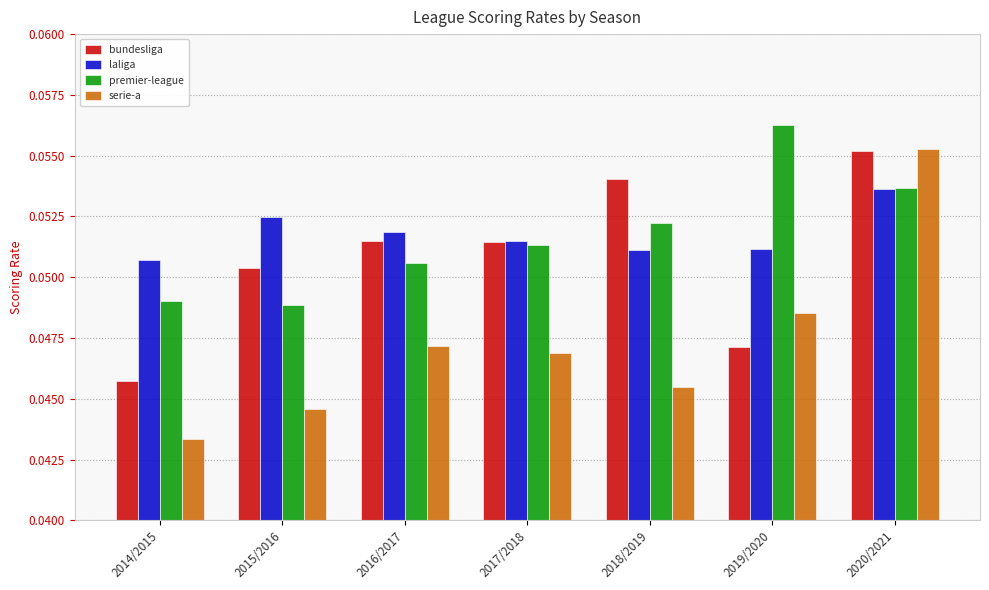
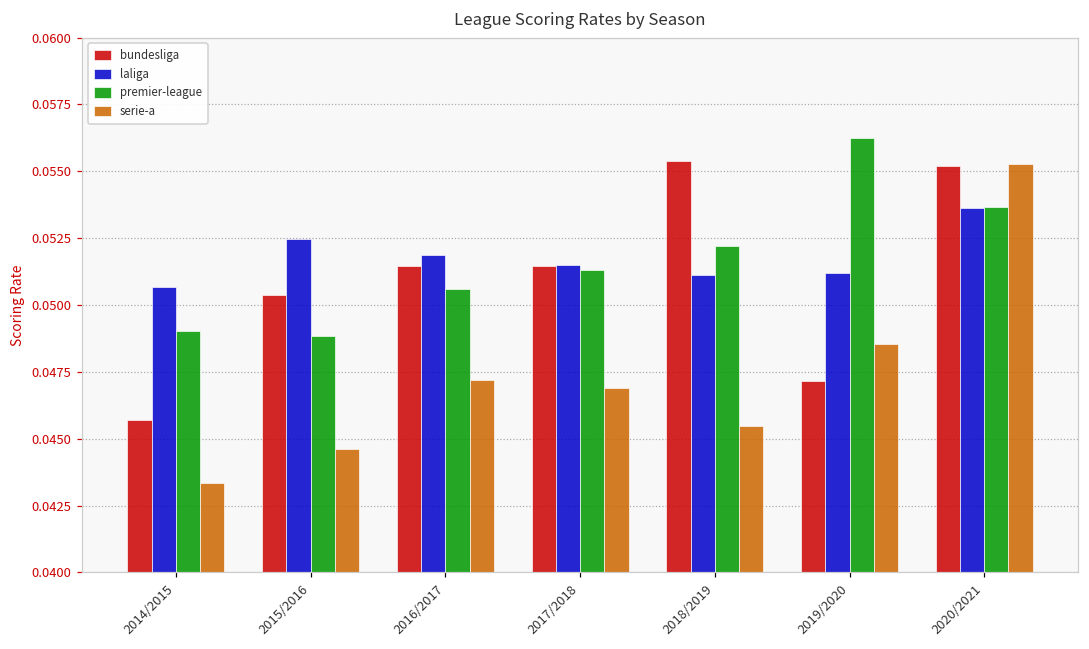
bundesliga, 2018/2019: 0.0540 -> 0.0554
